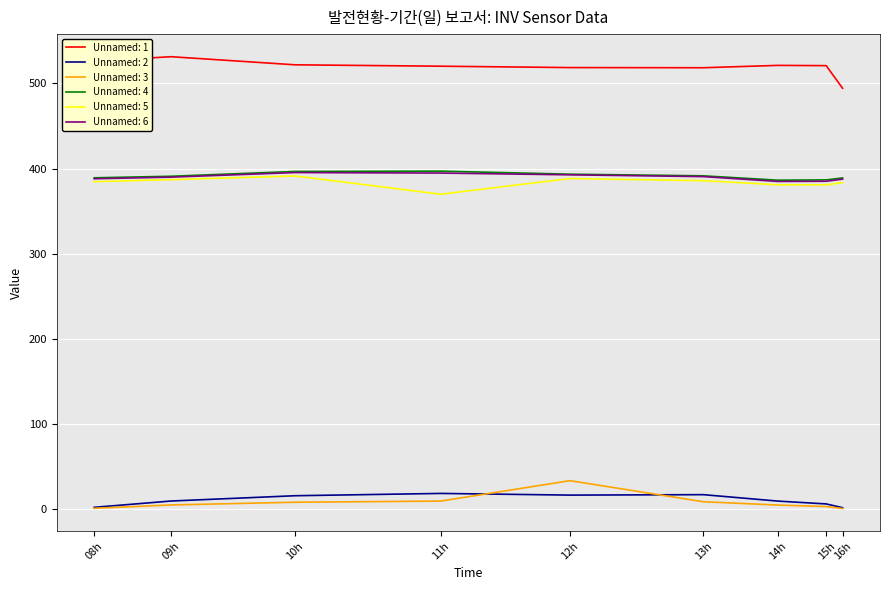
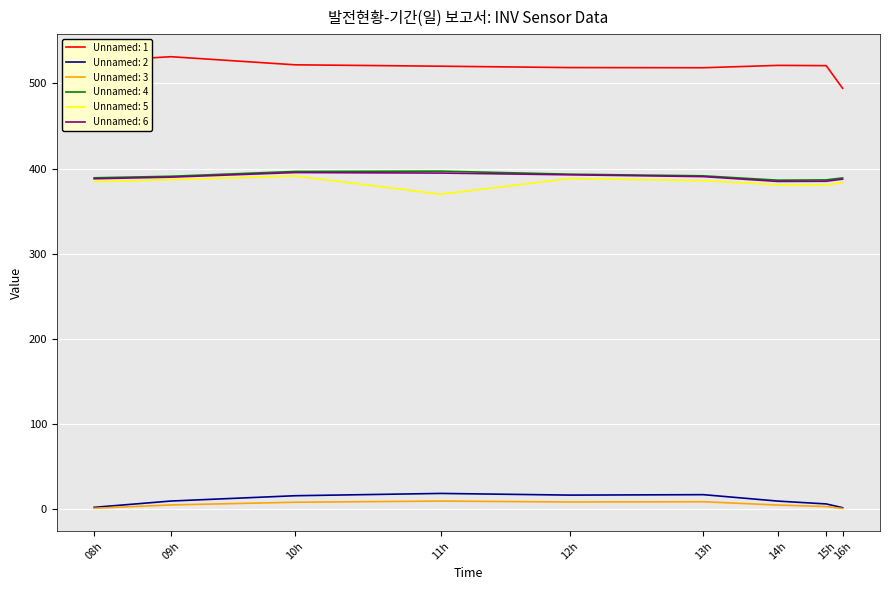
Unnamed: 3, 12h: 30 -> 10
